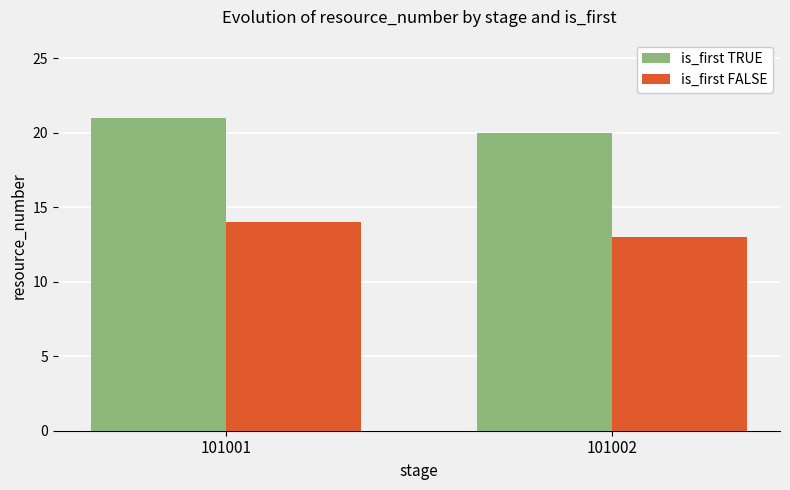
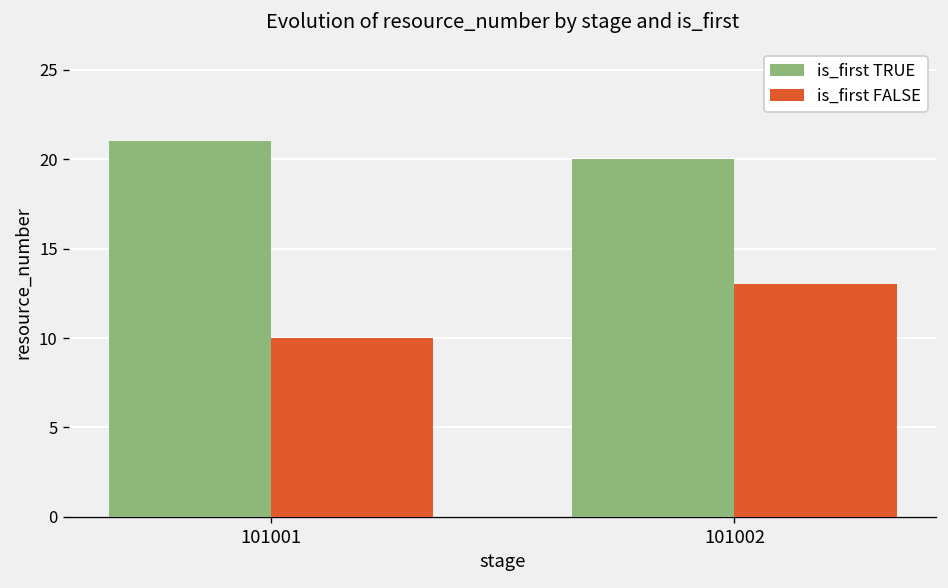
is_first FALSE, 101001: 14 -> 10
